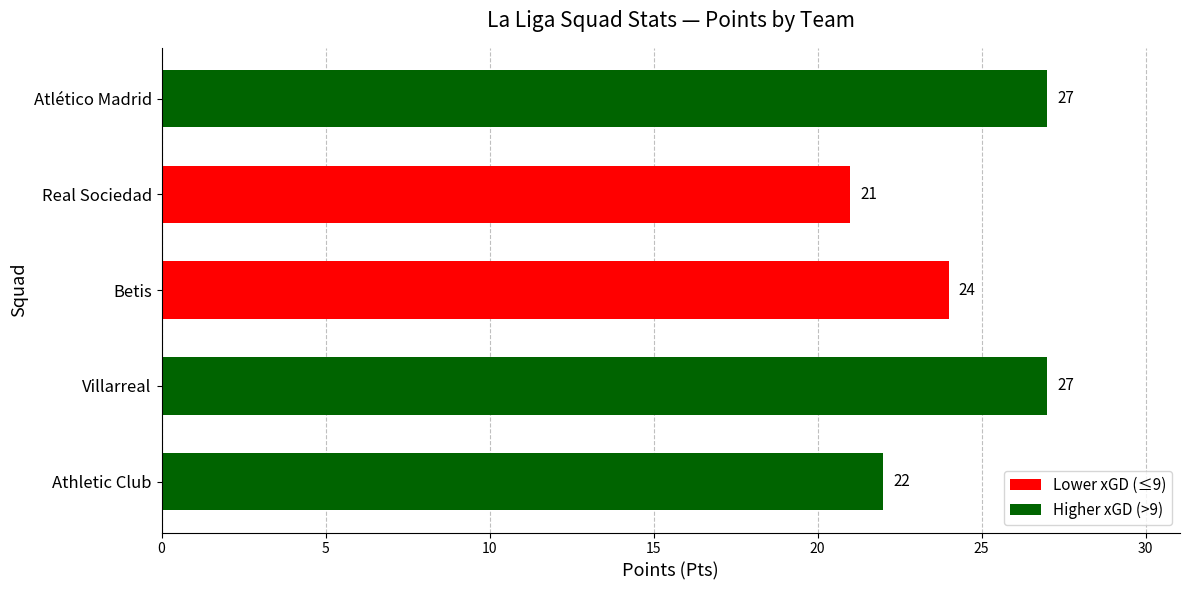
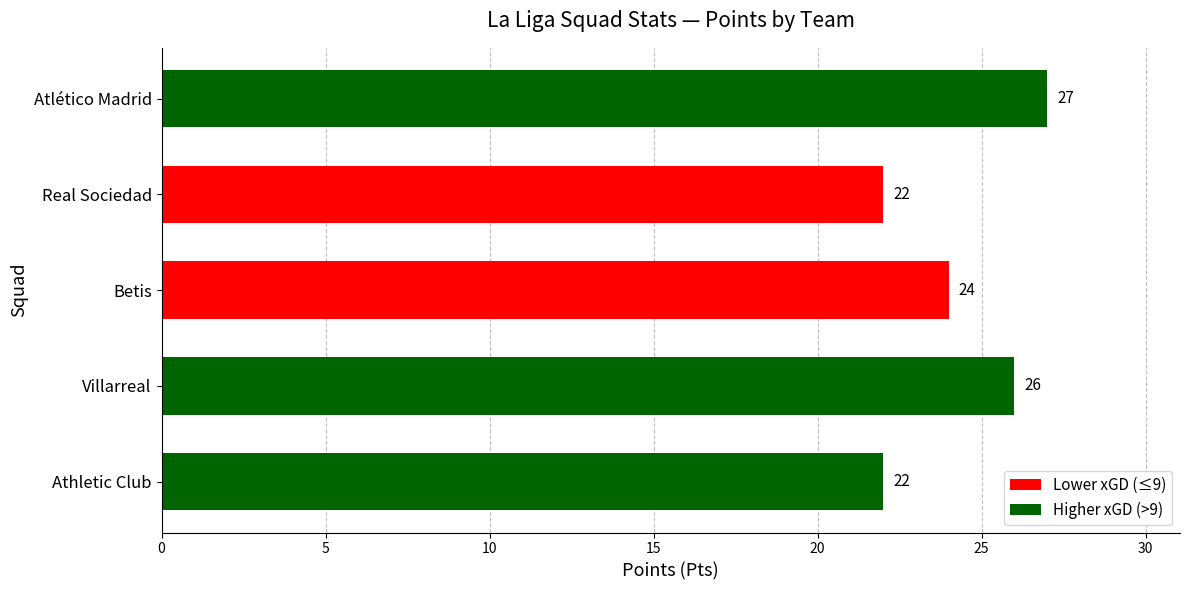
Real Sociedad: 21 -> 22
Villarreal: 27 -> 26
